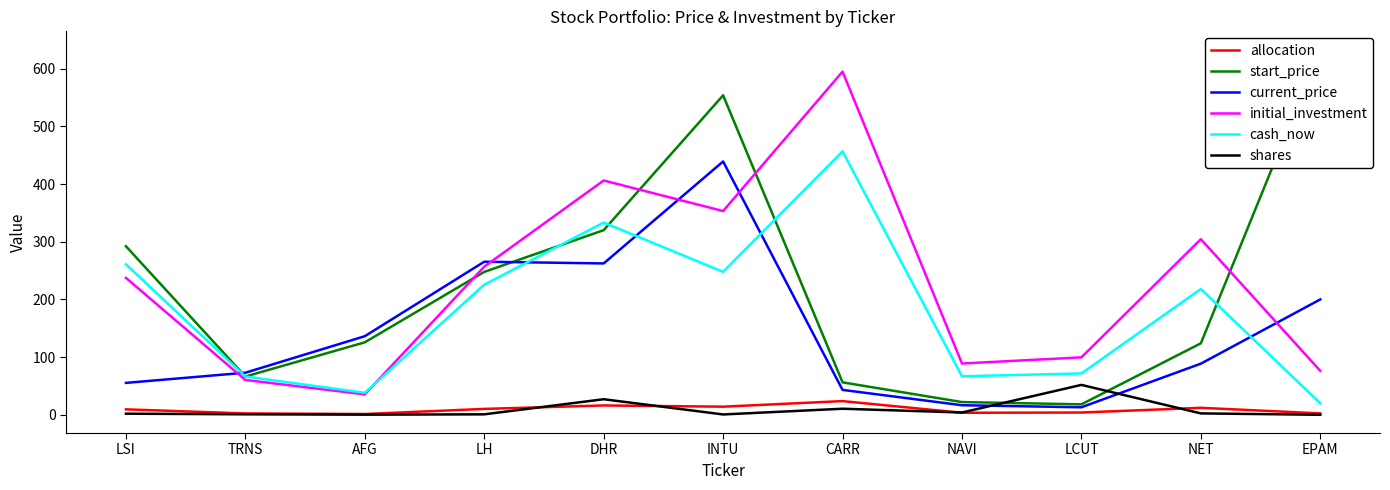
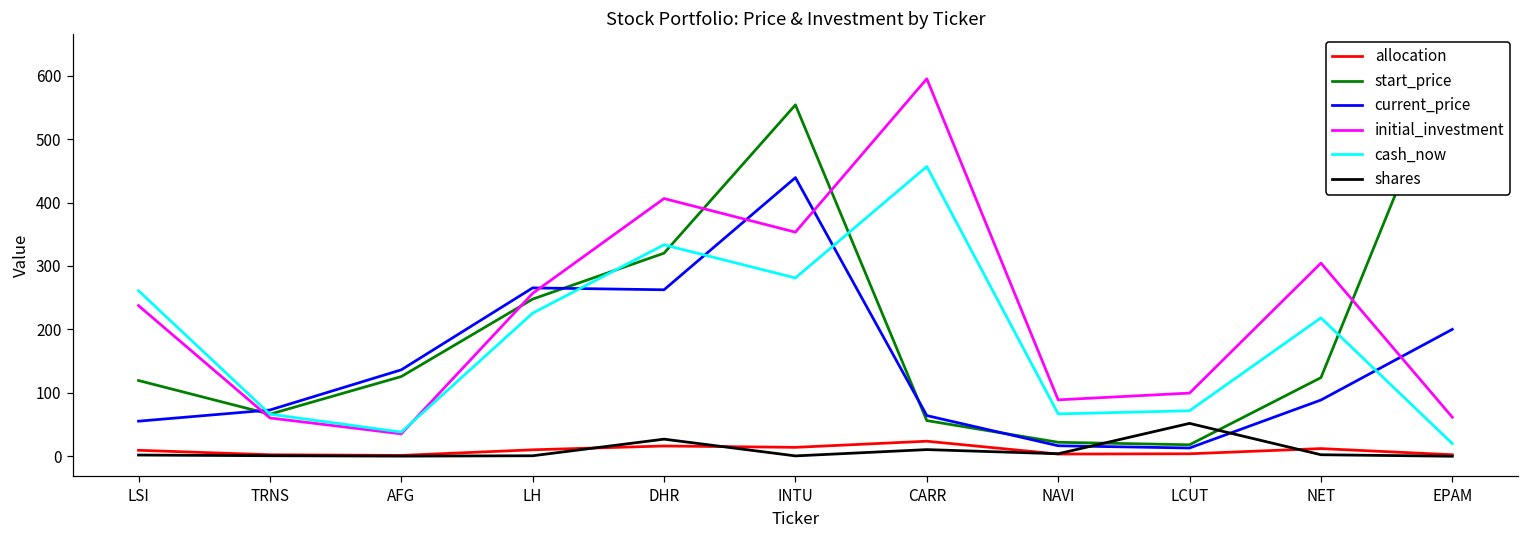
start_price, LSI: 290 -> 120
cash_now, INTU: 250 -> 280
current_price, CARR: 40 -> 60
initial_investment, EPAM: 80 -> 60
